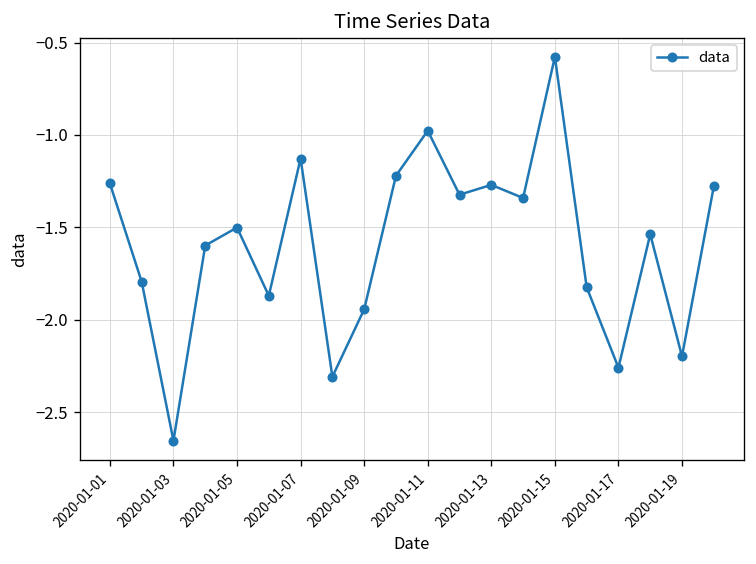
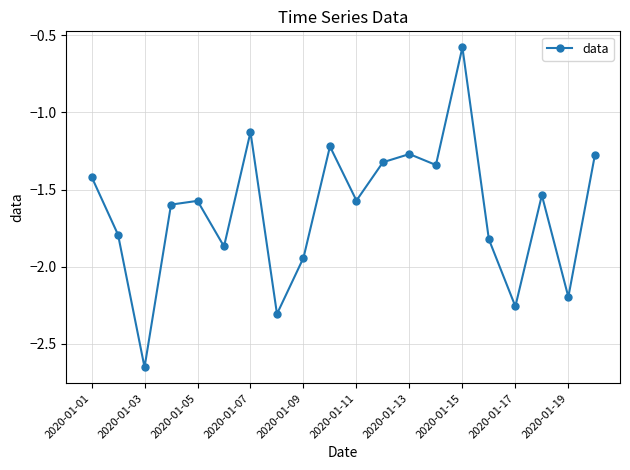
2020-01-01: -1.26 -> -1.42
2020-01-05: -1.50 -> -1.57
2020-01-11: -0.98 -> -1.57
